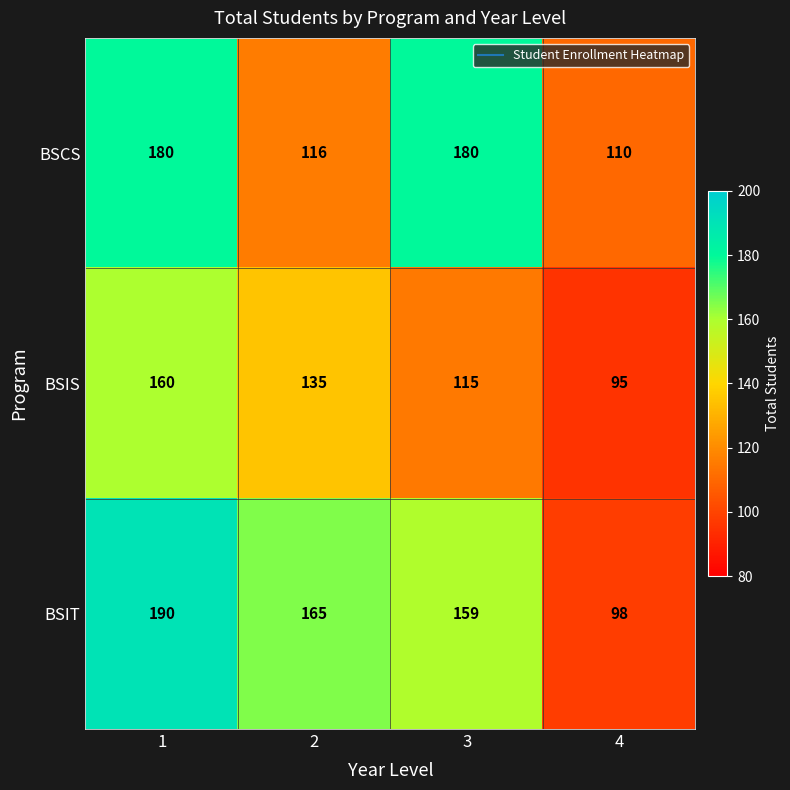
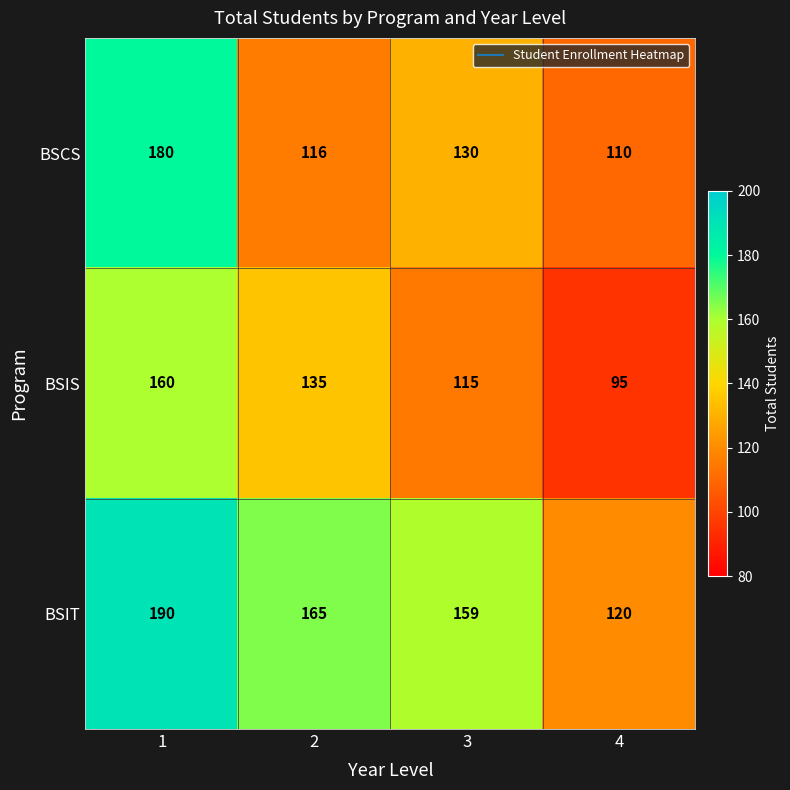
BSCS, 3: 180 -> 130
BSIT, 4: 98 -> 120
